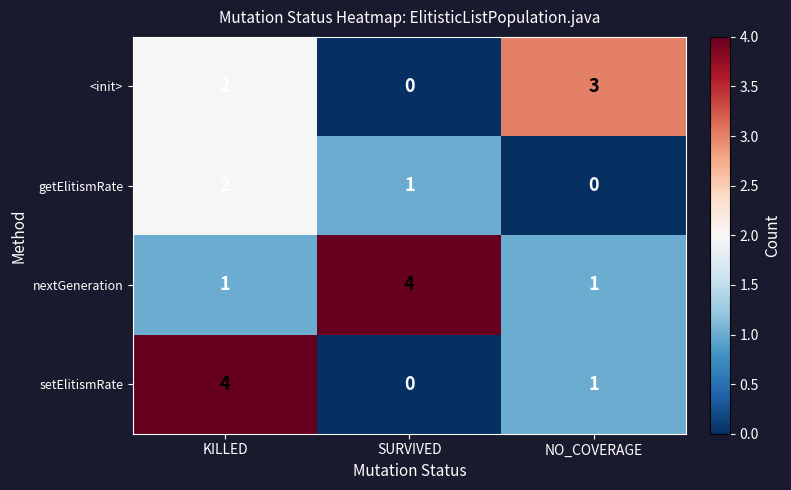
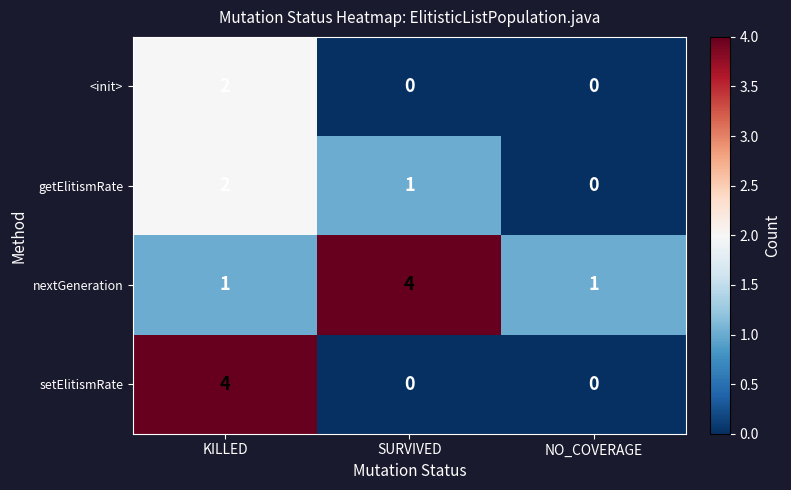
<init>, NO_COVERAGE: 3 -> 0
setElitismRate, NO_COVERAGE: 1 -> 0
